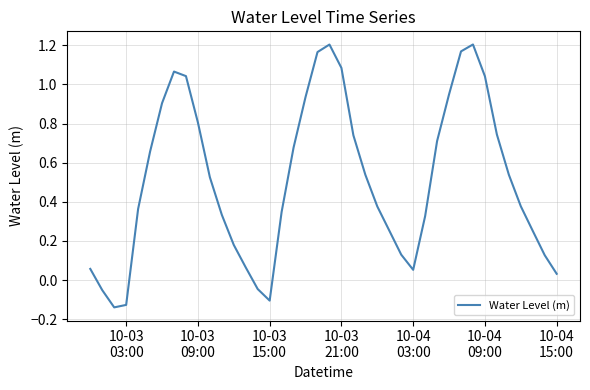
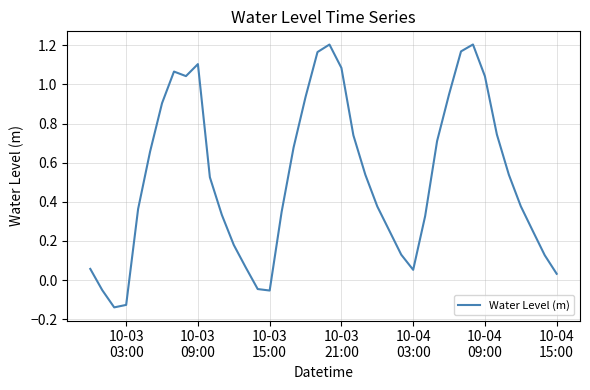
10-03 09:00: 0.81 -> 1.10
10-03 15:00: -0.11 -> -0.05
